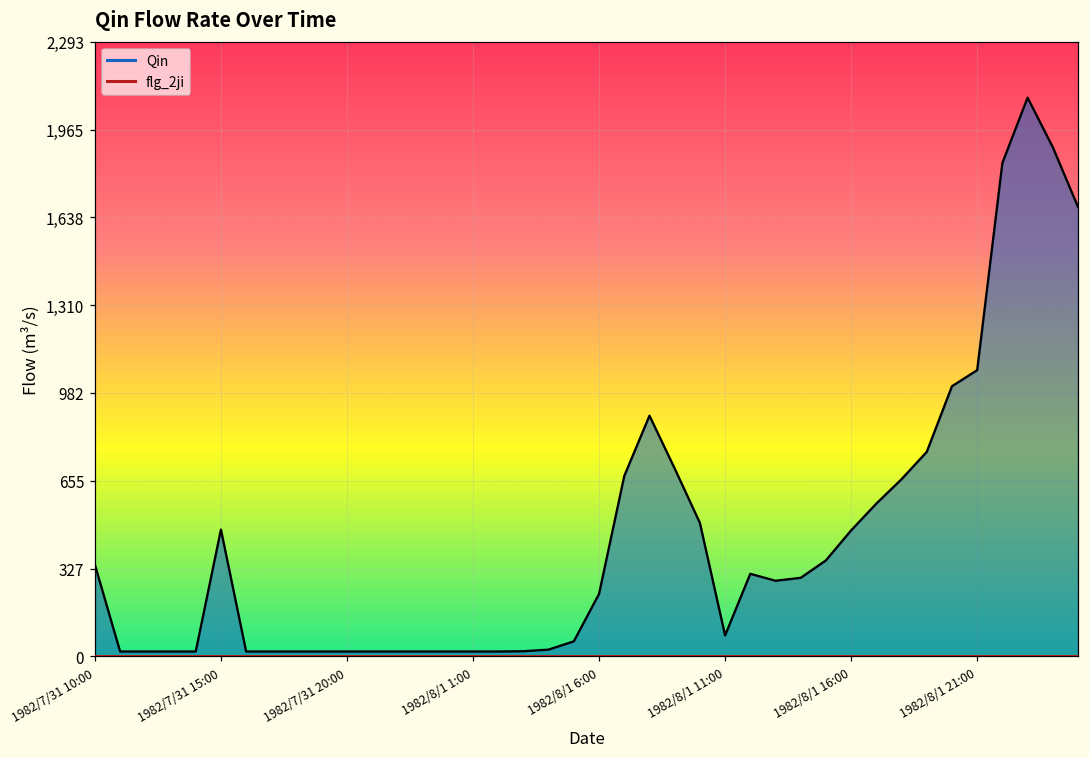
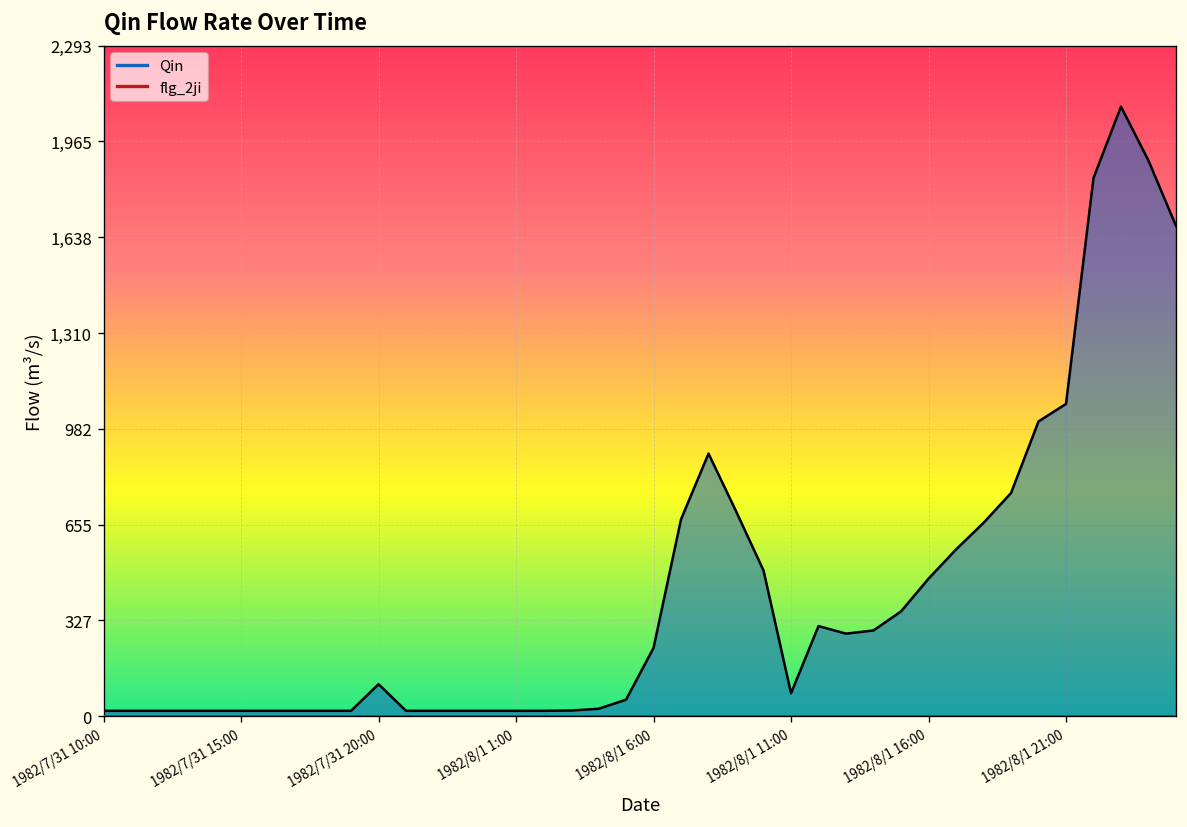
Qin, 1982/7/31 10:00: 340 -> 20
Qin, 1982/7/31 15:00: 470 -> 20
Qin, 1982/7/31 20:00: 20 -> 110
